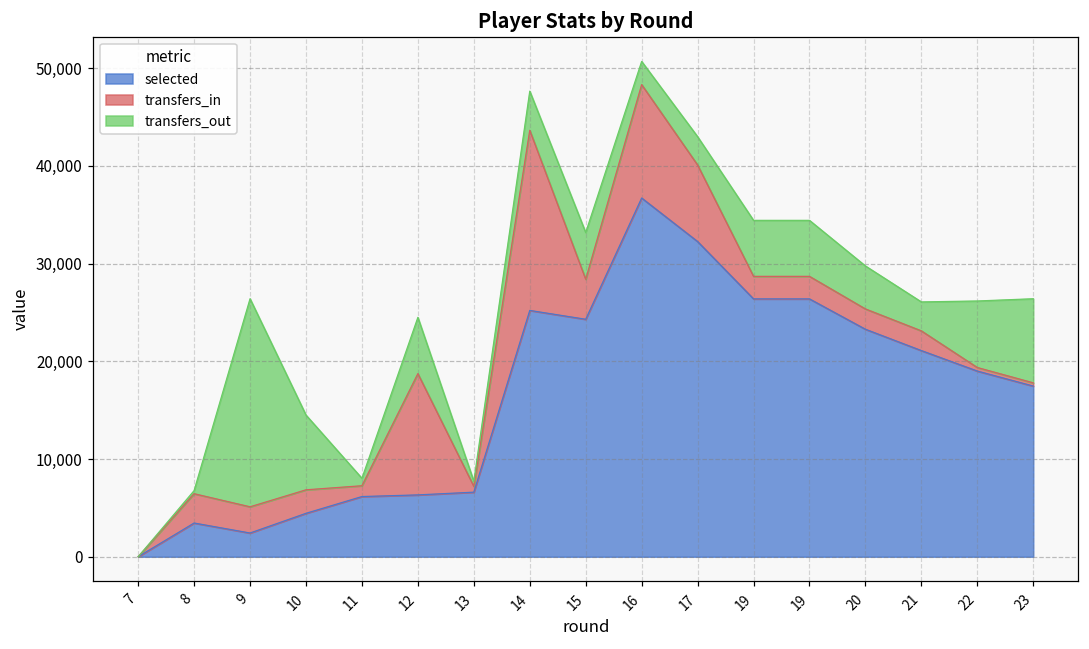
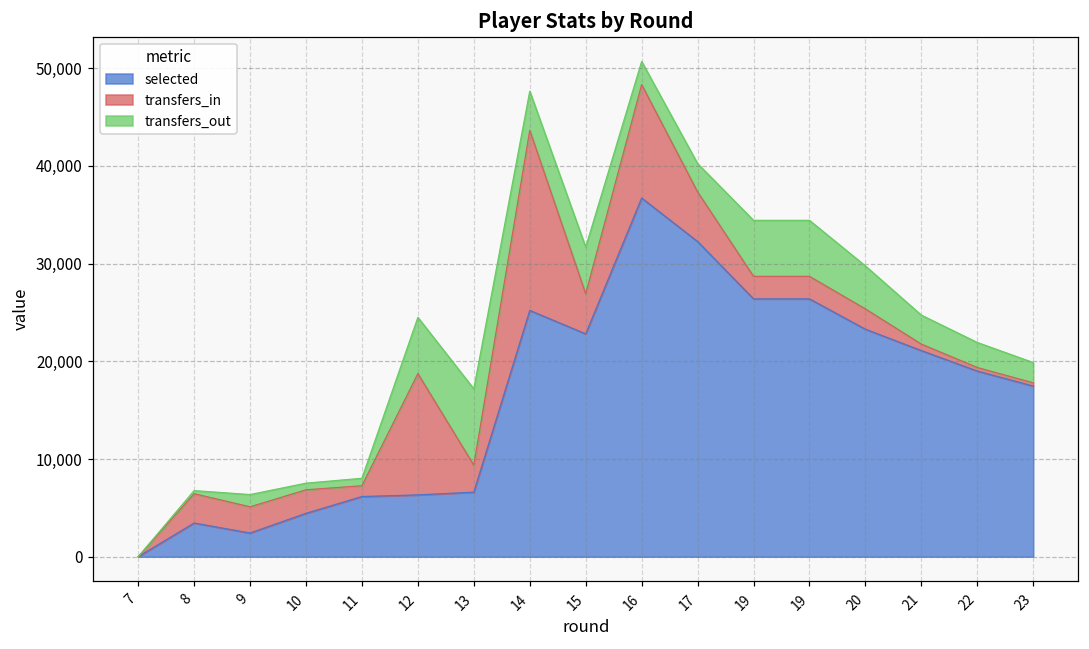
transfers_out, 9: 21,000 -> 1,000
transfers_out, 10: 8,000 -> 1,000
transfers_in, 13: 1,000 -> 3,000
transfers_out, 13: 1,000 -> 8,000
selected, 15: 24,000 -> 23,000
transfers_in, 17: 8,000 -> 5,000
transfers_in, 21: 2,000 -> 1,000
transfers_out, 22: 7,000 -> 3,000
transfers_out, 23: 9,000 -> 2,000
